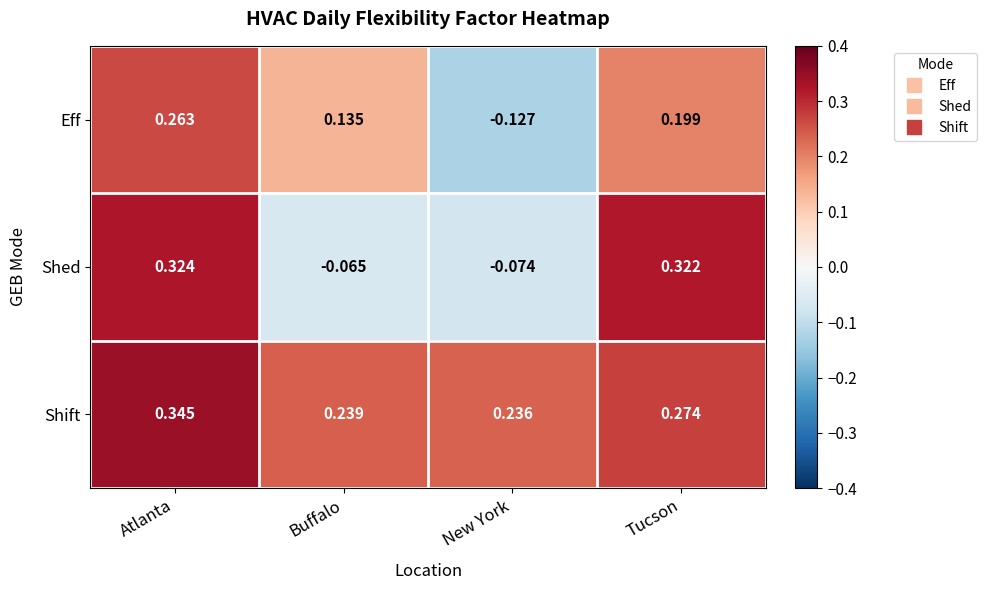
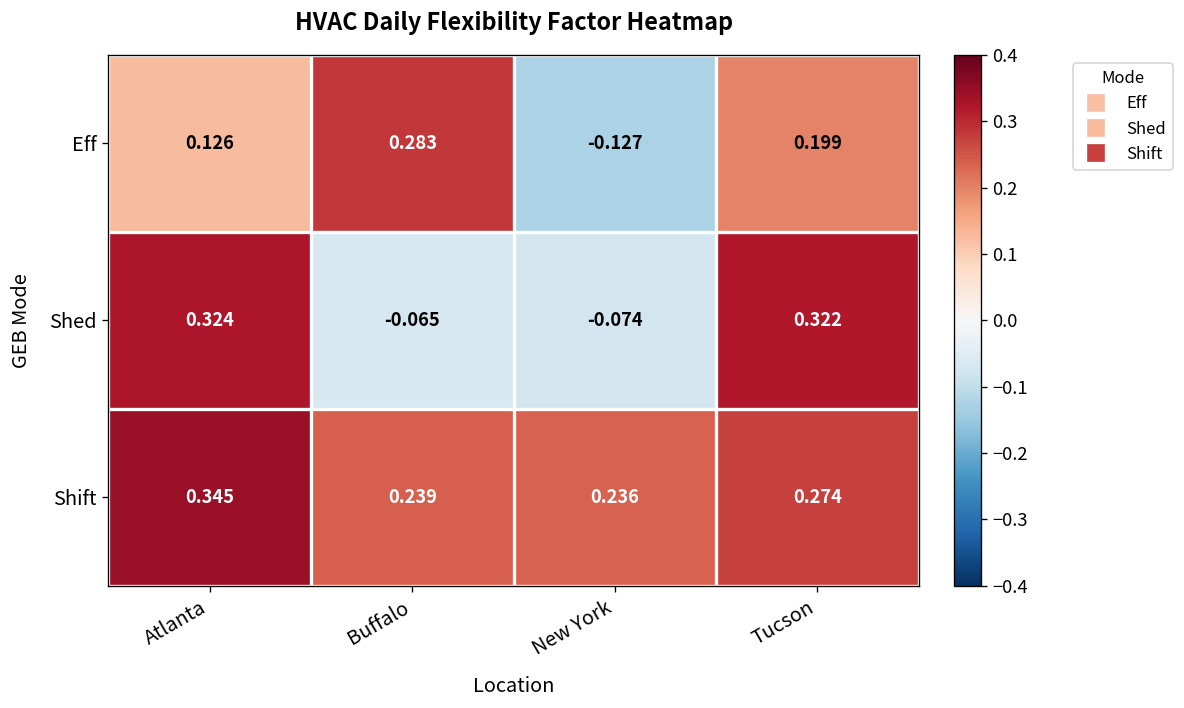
Eff, Atlanta: 0.263 -> 0.126
Eff, Buffalo: 0.135 -> 0.283
